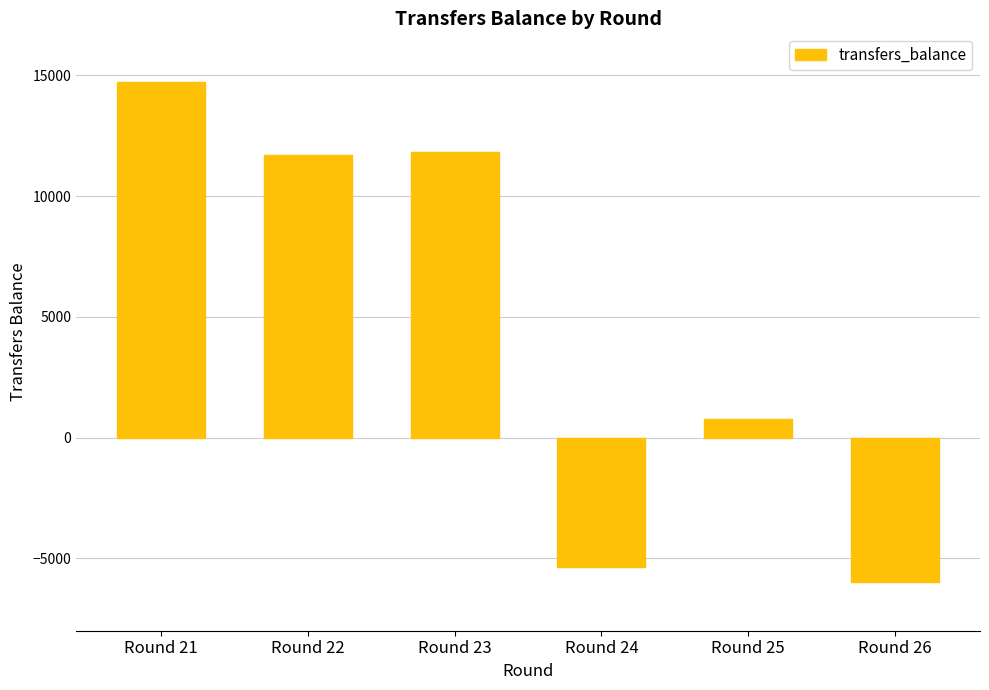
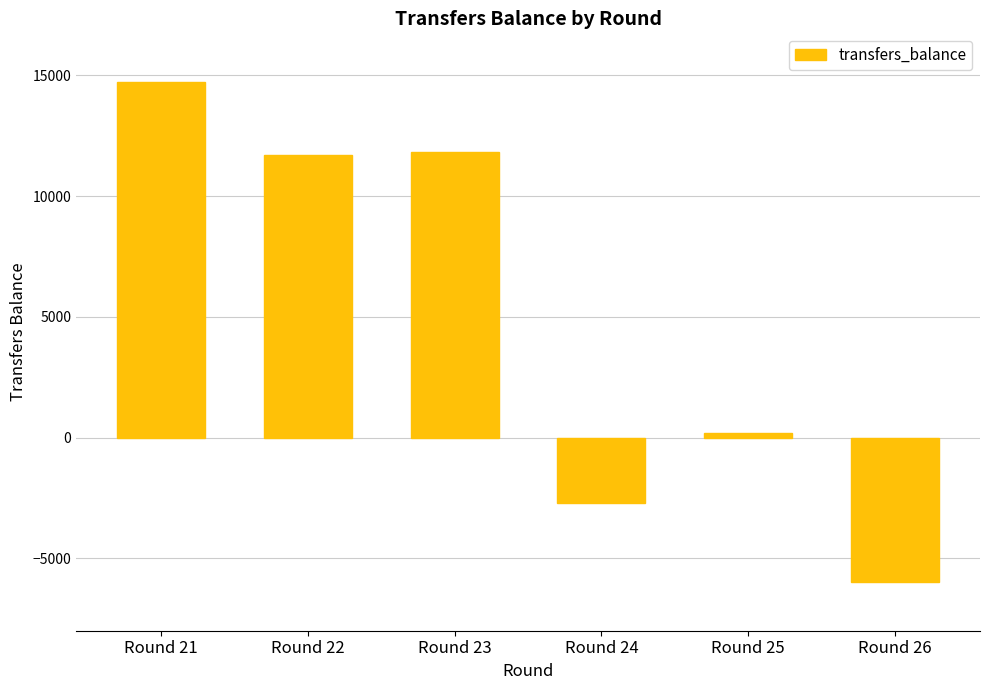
Round 24: -5300 -> -2700
Round 25: 800 -> 200
